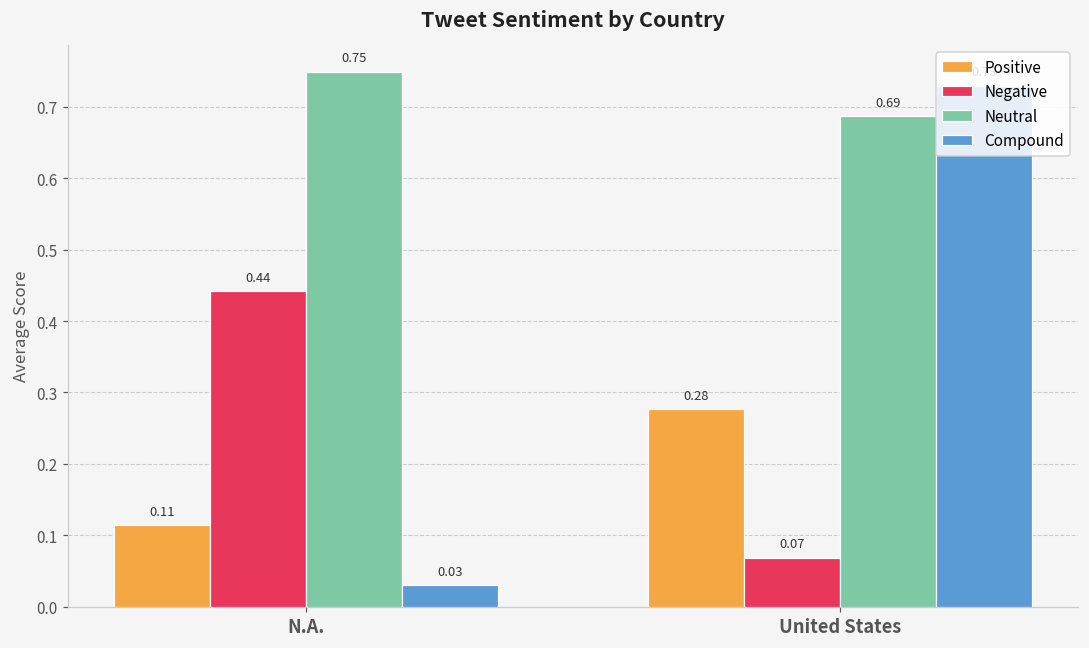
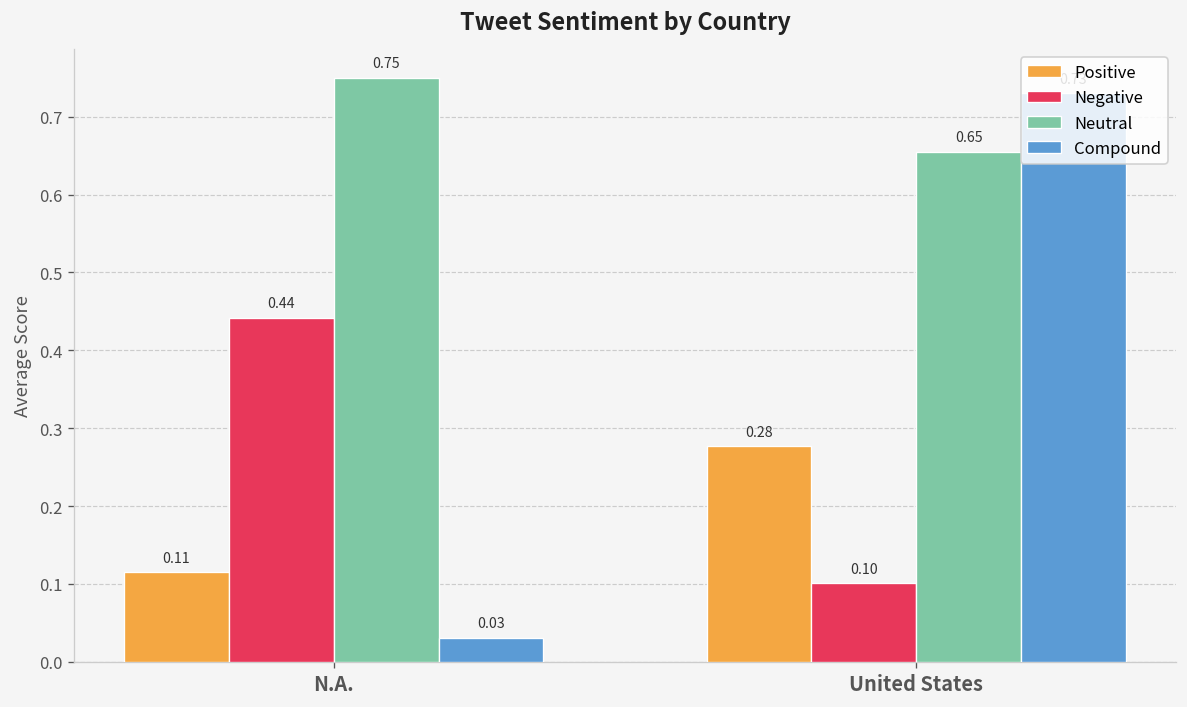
Negative, United States: 0.07 -> 0.10
Neutral, United States: 0.69 -> 0.65
